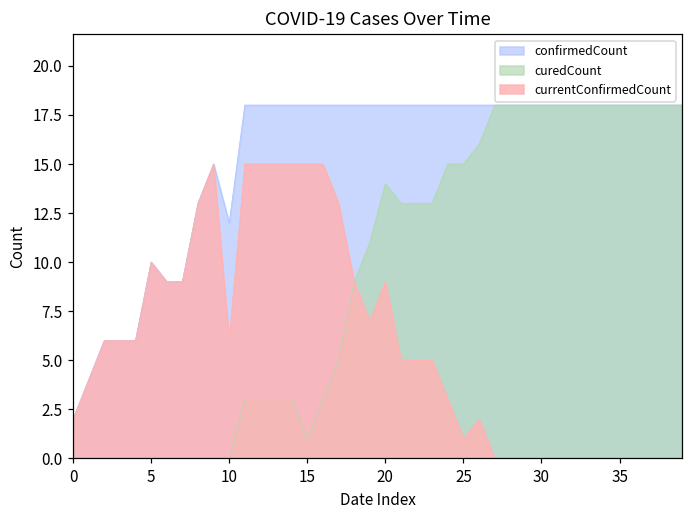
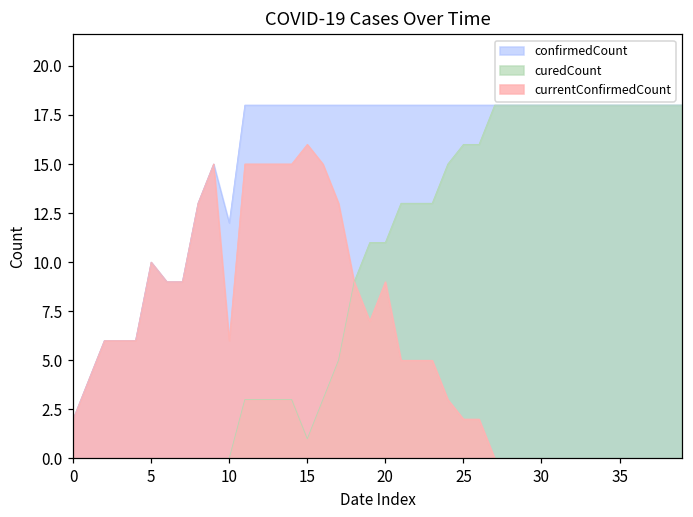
currentConfirmedCount, 15: 15 -> 16
curedCount, 20: 14 -> 11
curedCount, 25: 15 -> 16
currentConfirmedCount, 25: 1 -> 2
